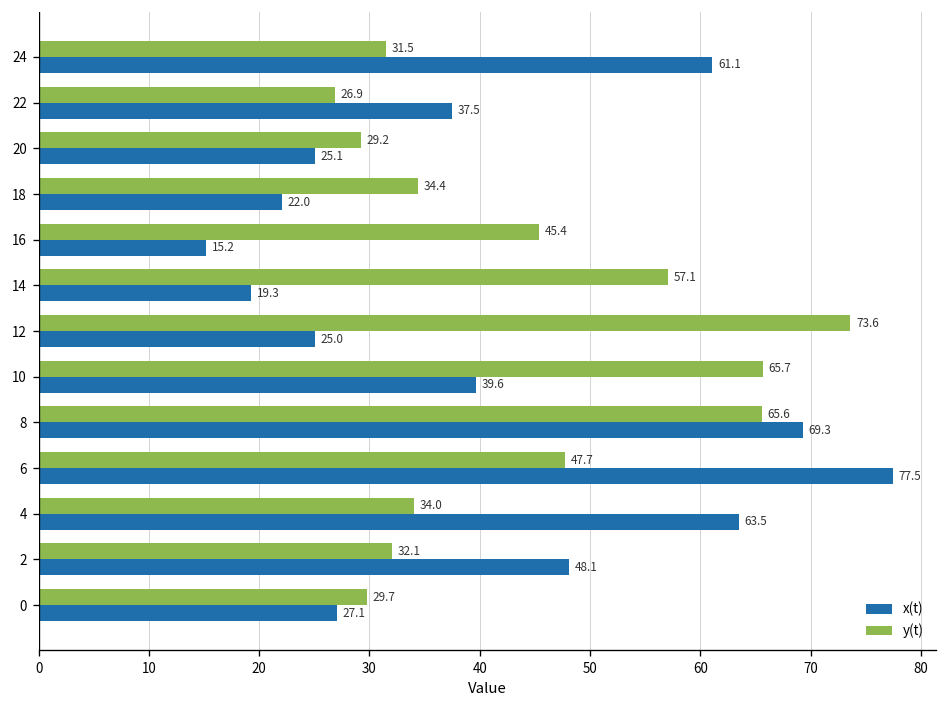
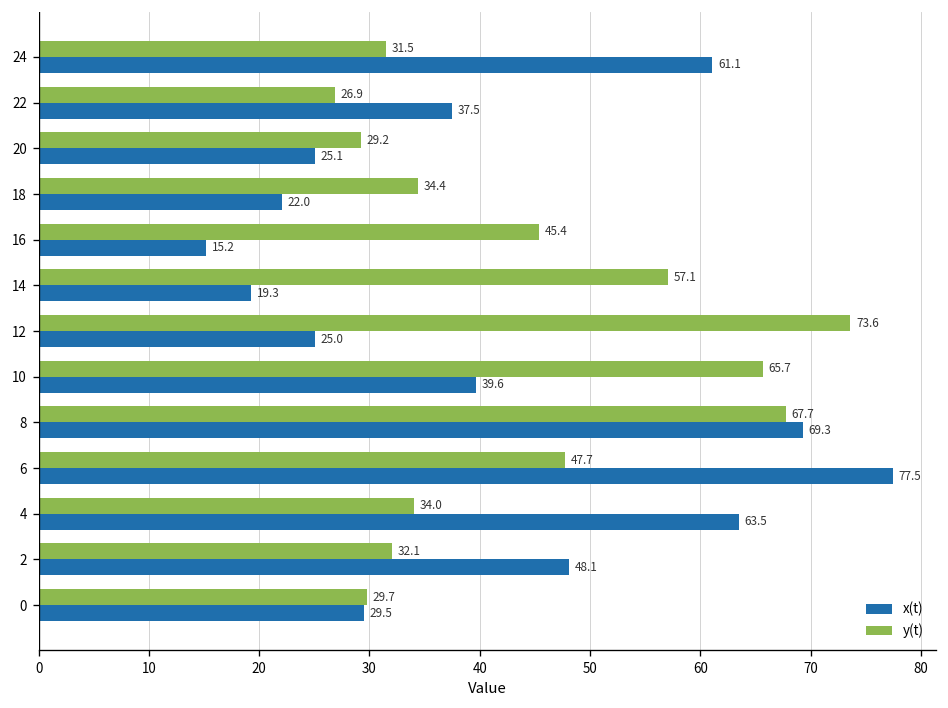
y(t), 8: 65.6 -> 67.7
x(t), 0: 27.1 -> 29.5
